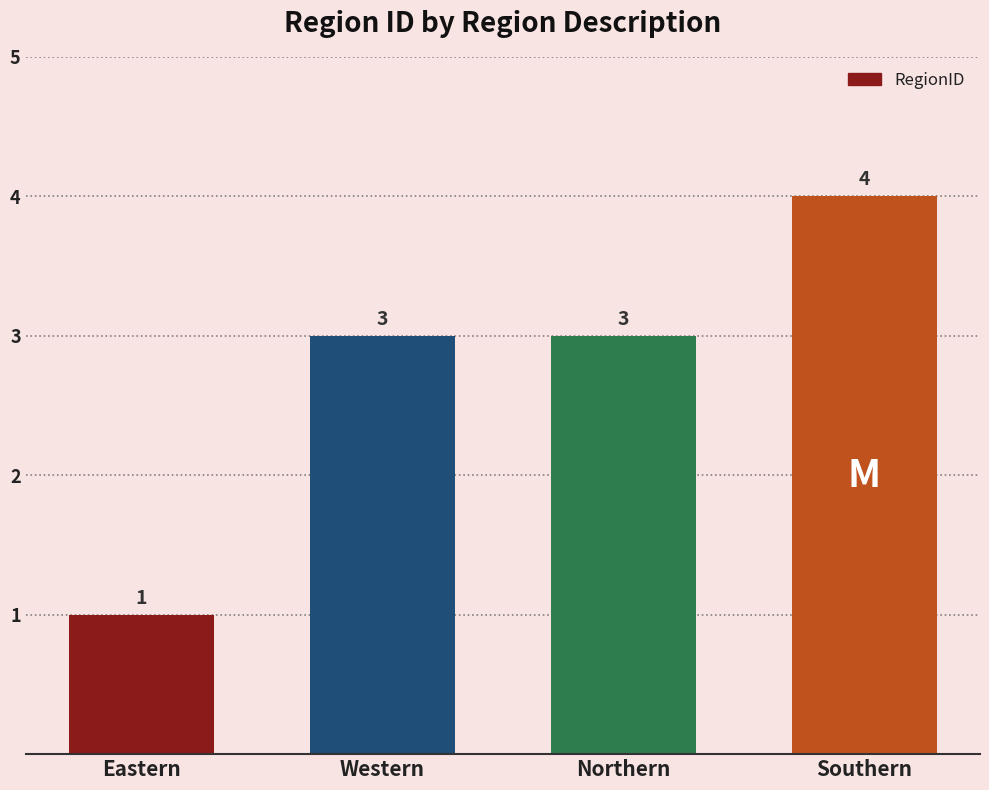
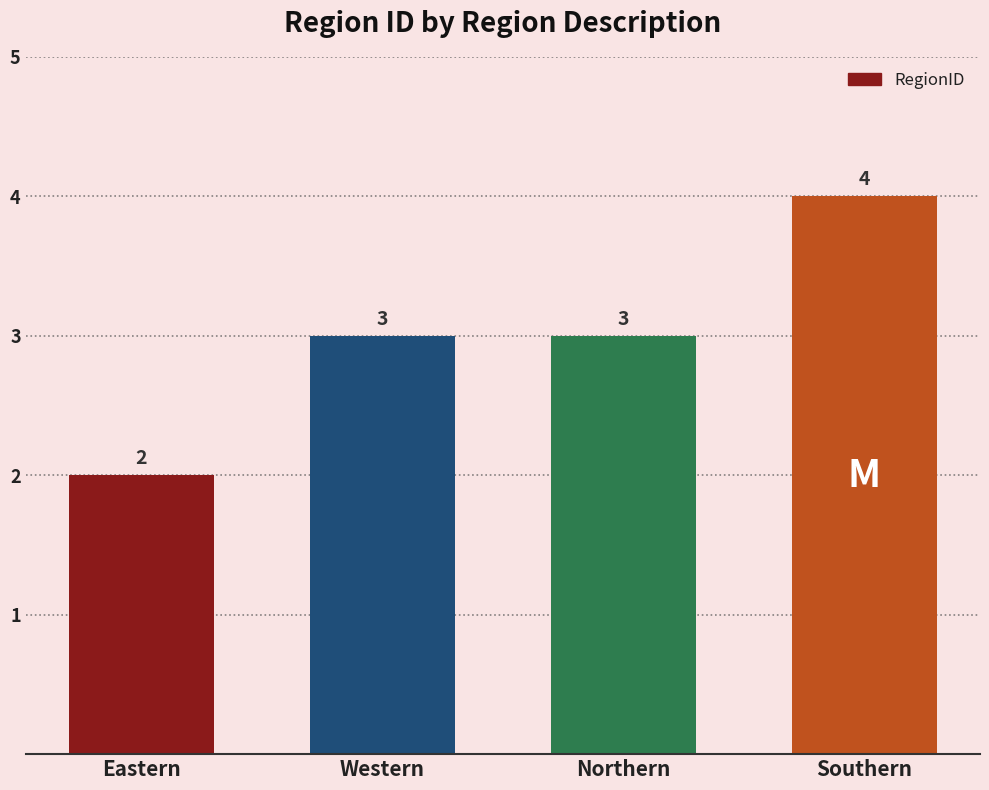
Eastern: 1 -> 2
